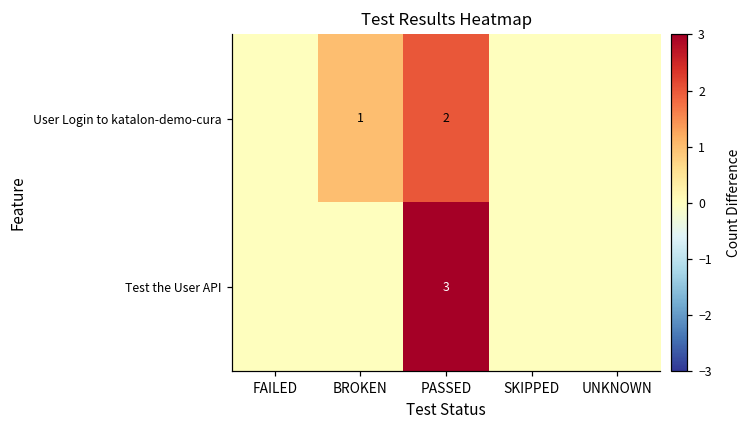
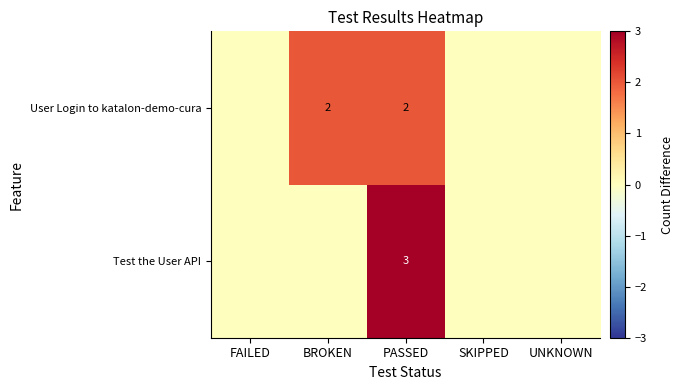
User Login to katalon-demo-cura, BROKEN: 1 -> 2
